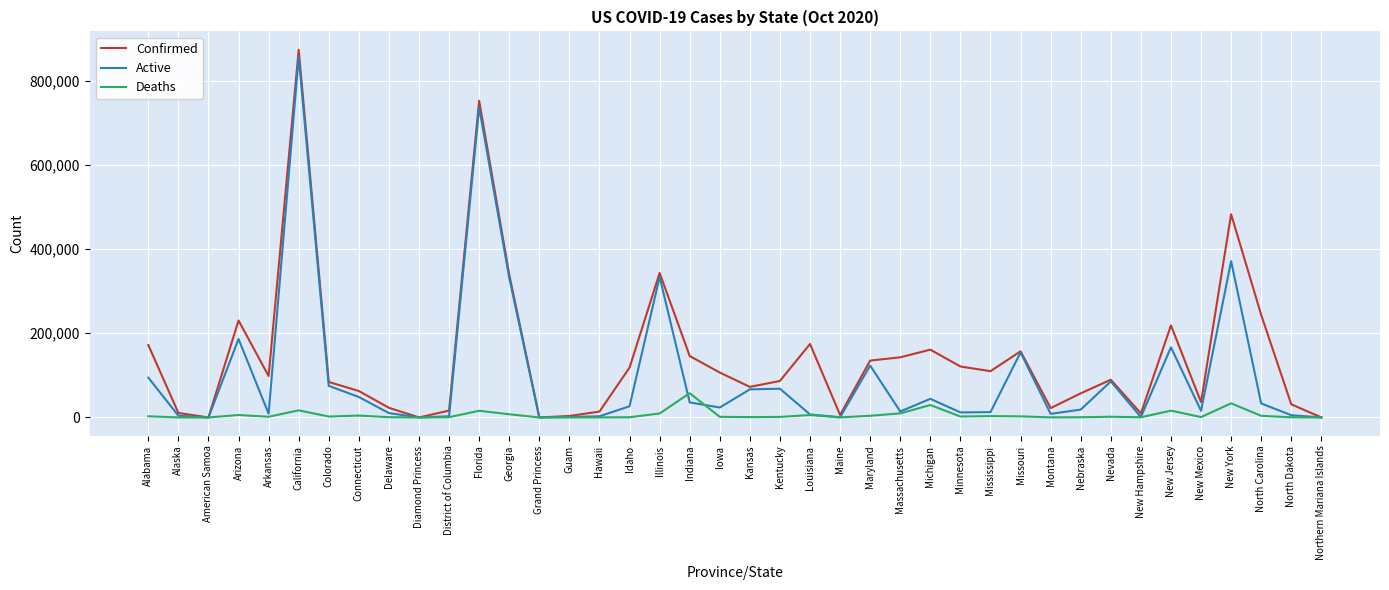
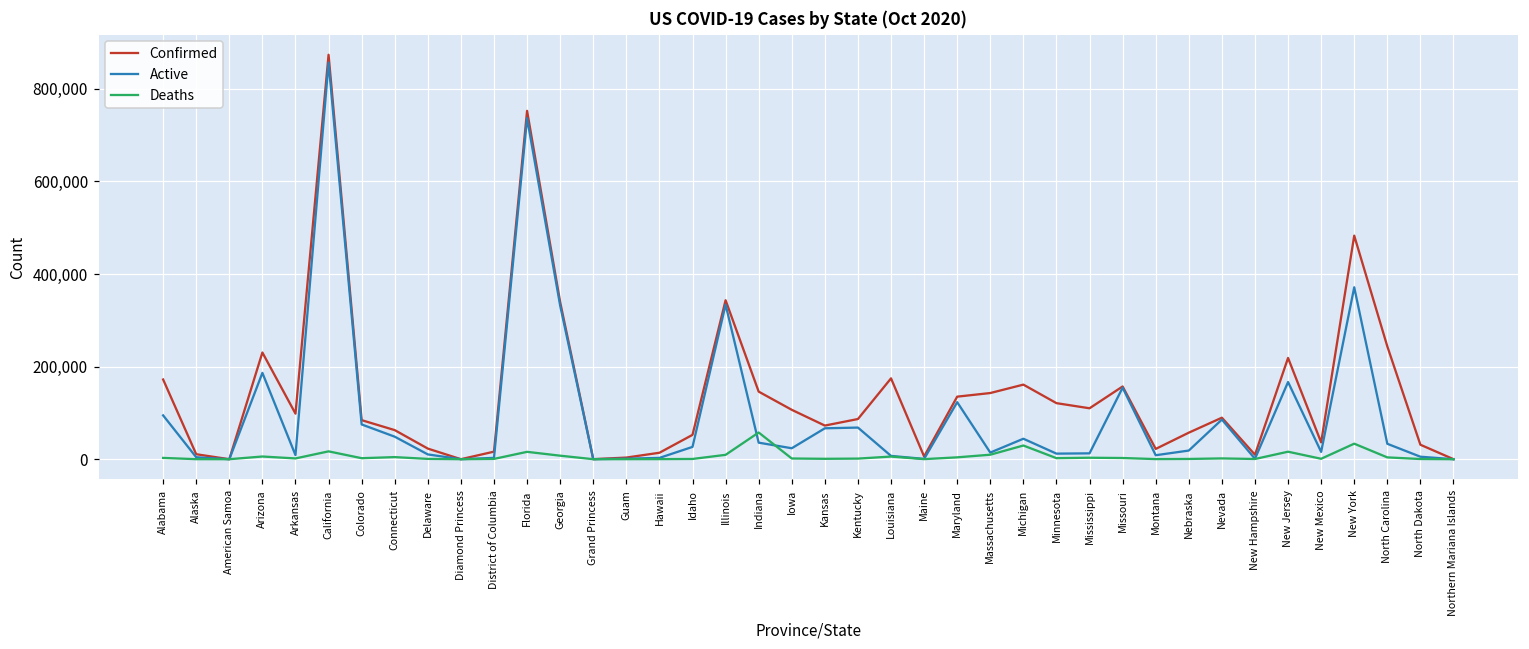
Confirmed, Idaho: 120,000 -> 50,000
